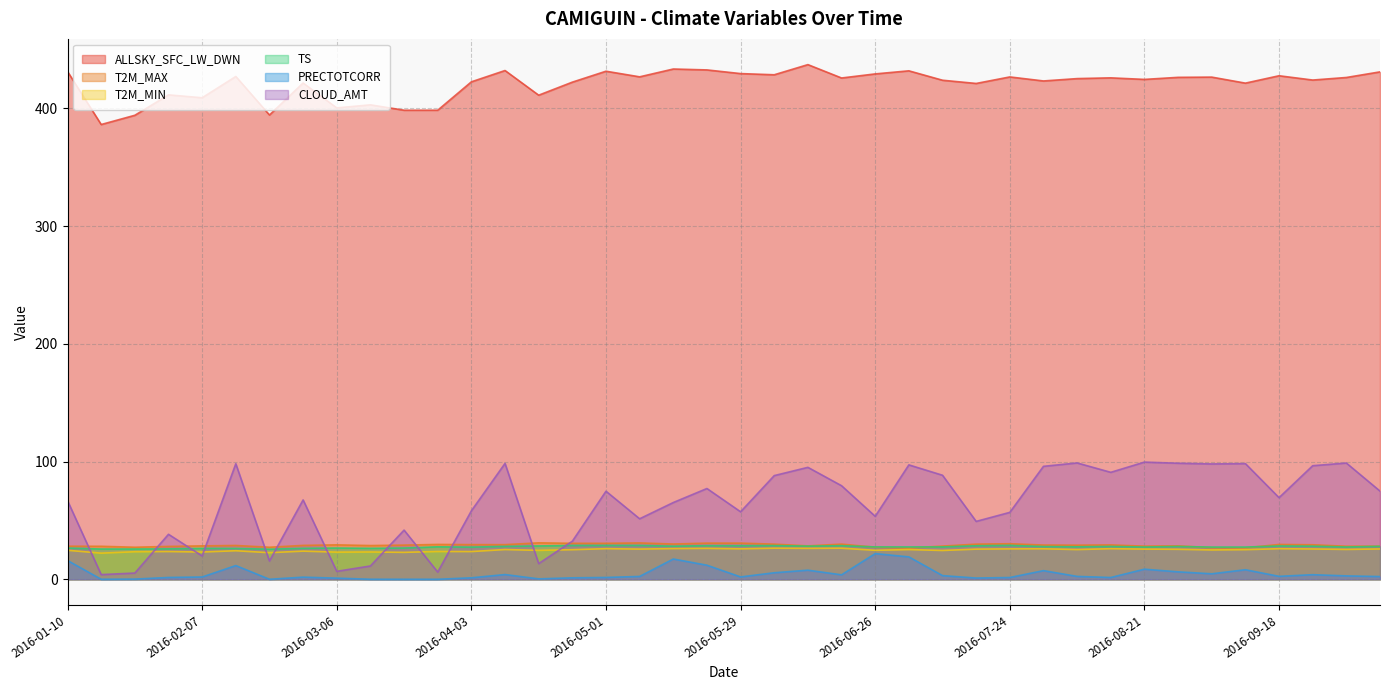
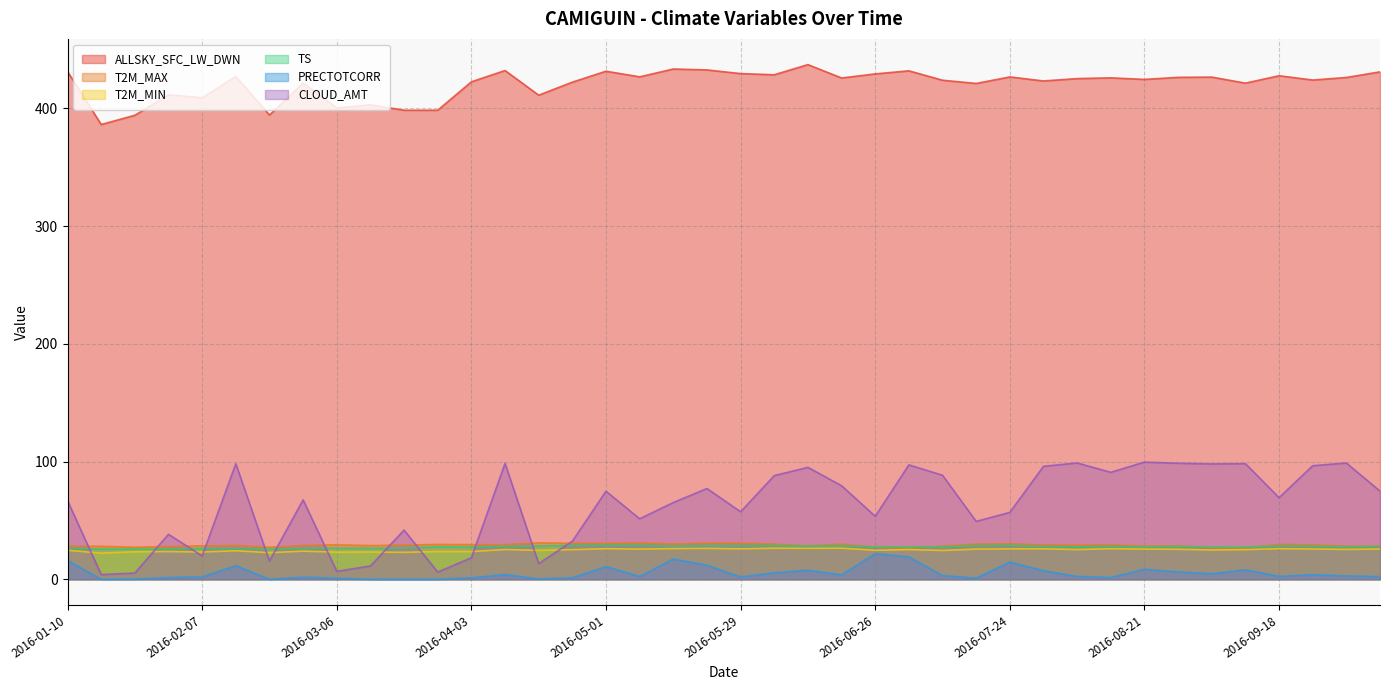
CLOUD_AMT, 2016-04-03: 58 -> 18
PRECTOTCORR, 2016-05-01: 2 -> 11
PRECTOTCORR, 2016-07-24: 2 -> 15
